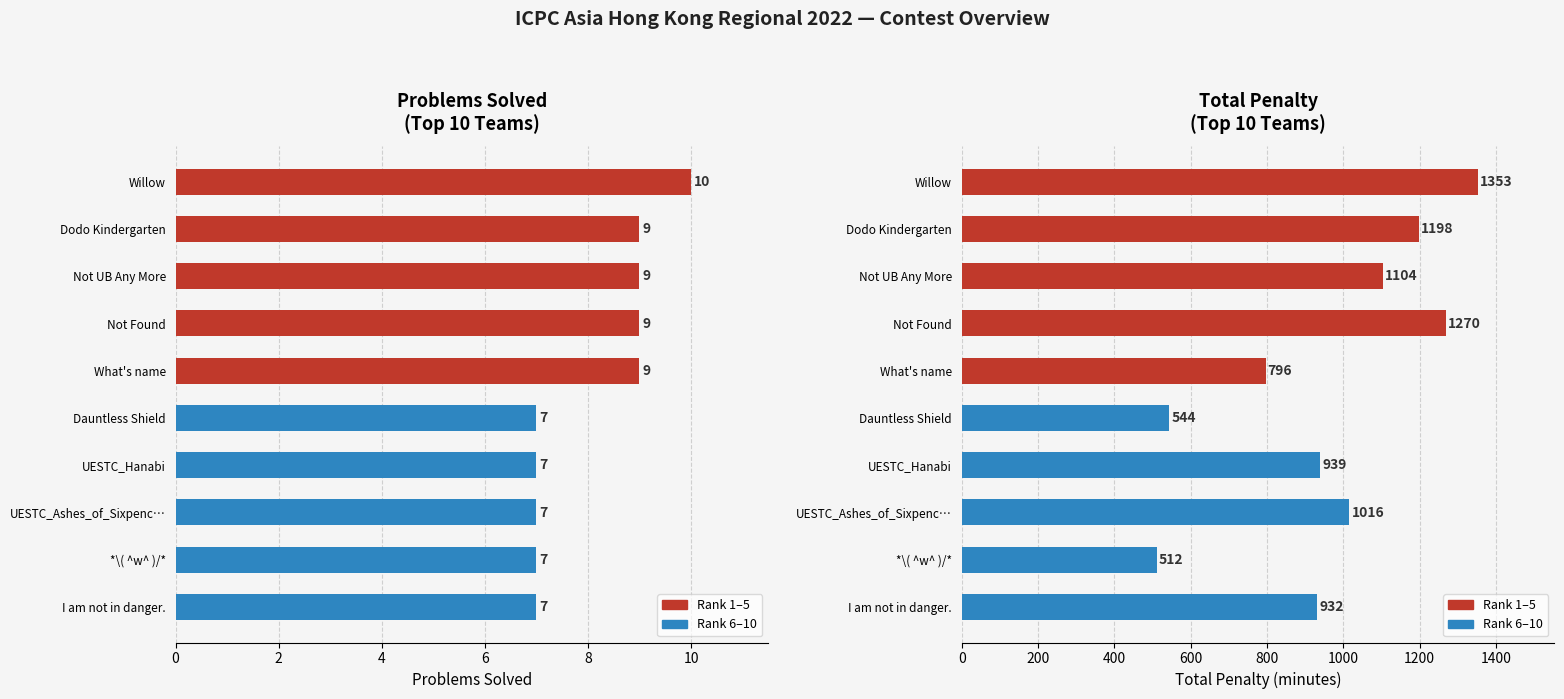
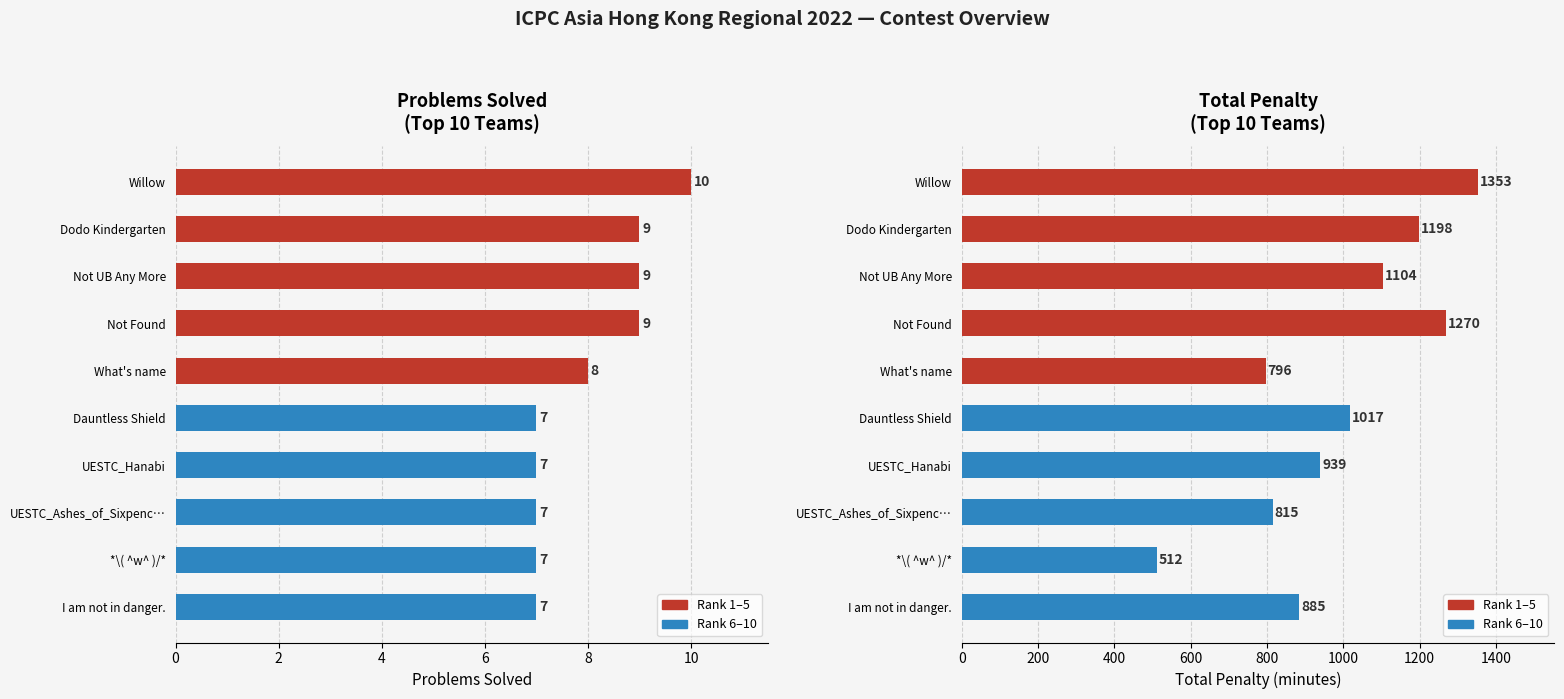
Problems Solved (Top 10 Teams), What's name: 9 -> 8
Total Penalty (Top 10 Teams), Dauntless Shield: 544 -> 1017
Total Penalty (Top 10 Teams), UESTC_Ashes_of_Sixpenc…: 1016 -> 815
Total Penalty (Top 10 Teams), I am not in danger.: 932 -> 885
